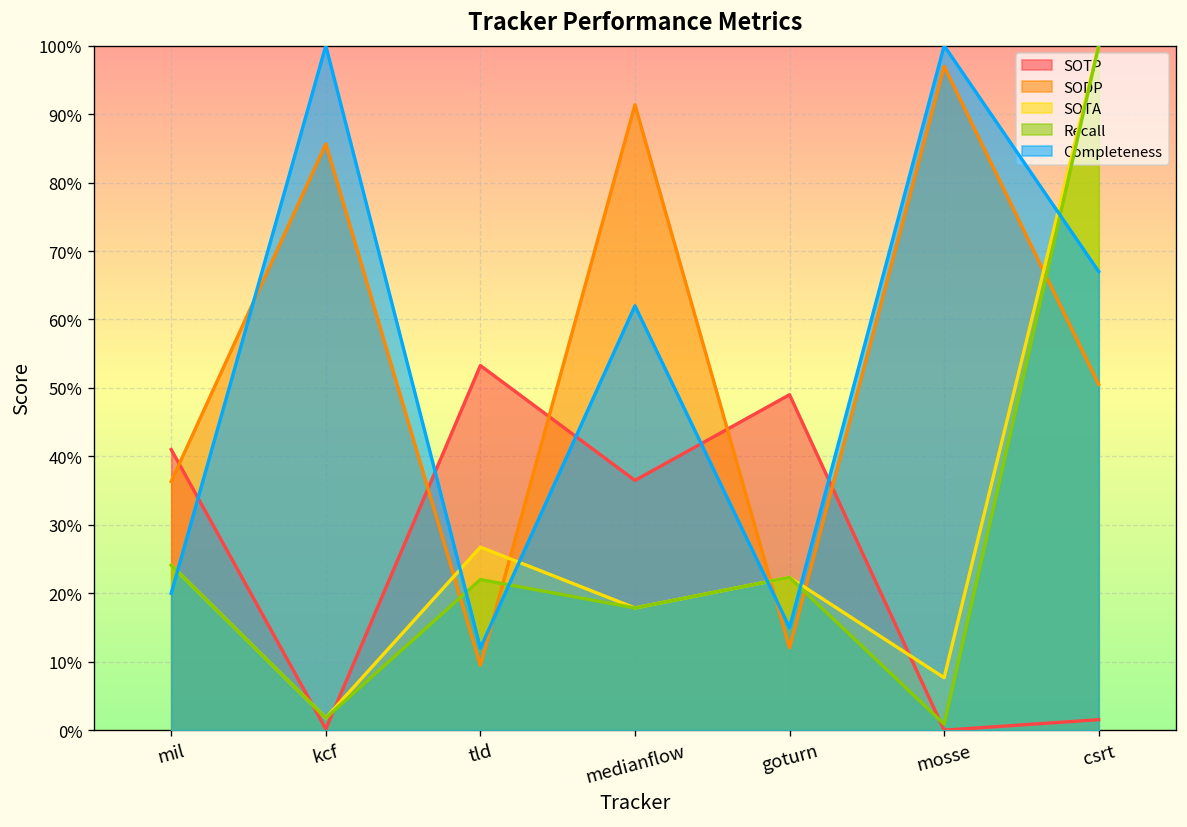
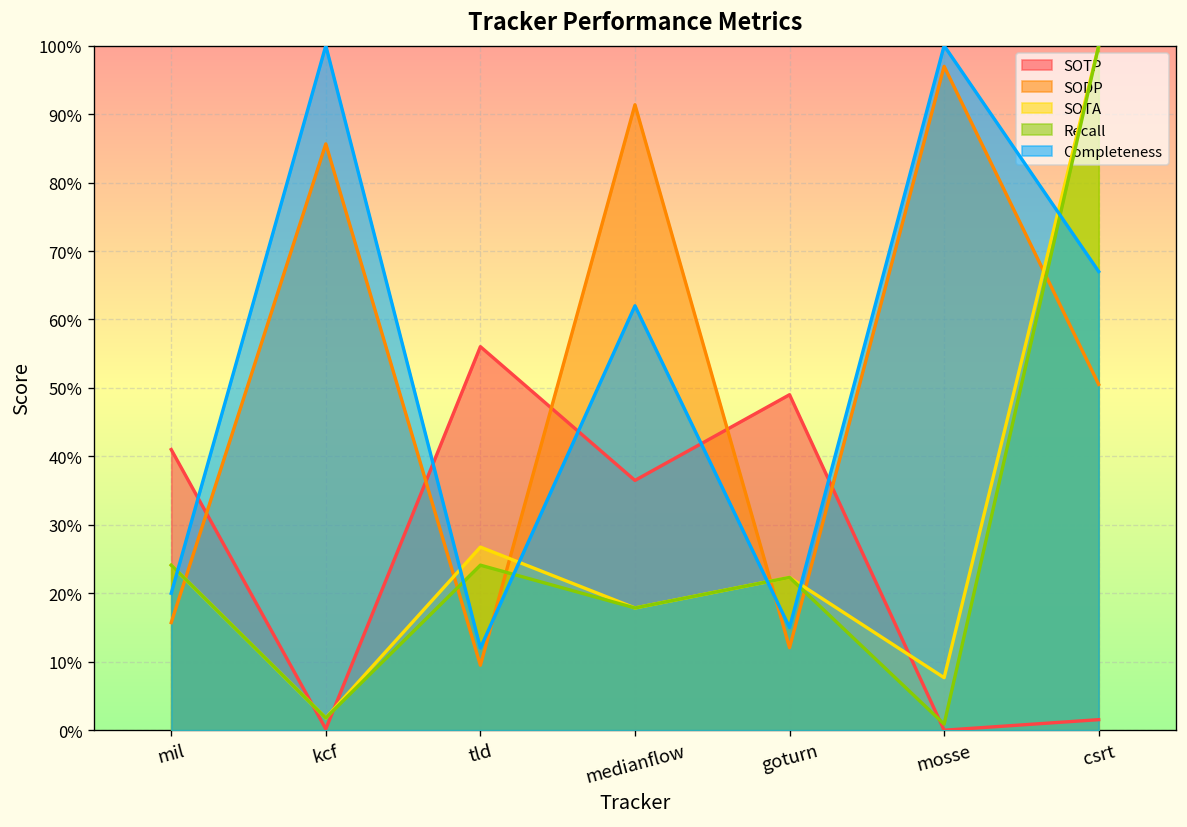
SODP, mil: 36% -> 16%
SOTP, tld: 53% -> 56%
Recall, tld: 22% -> 24%
